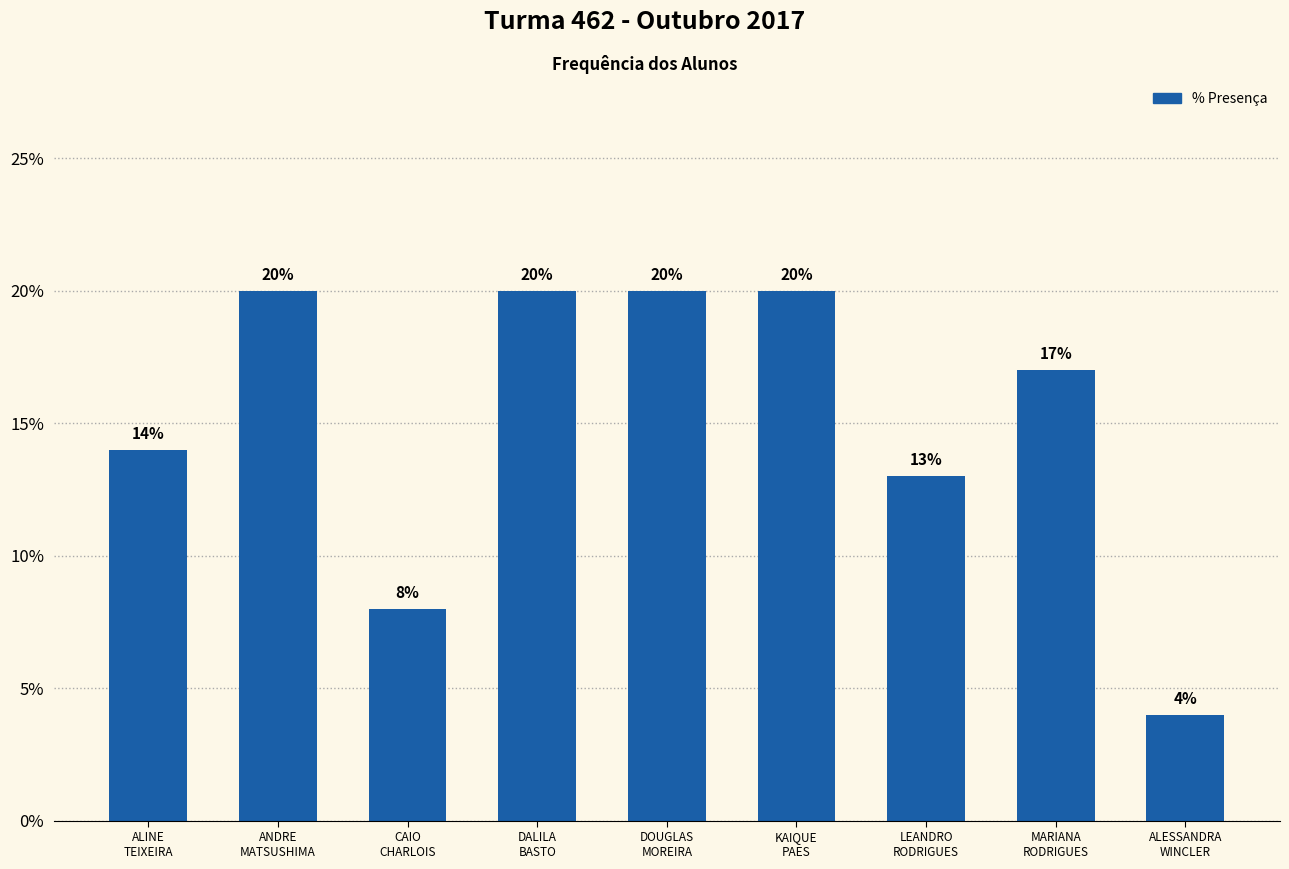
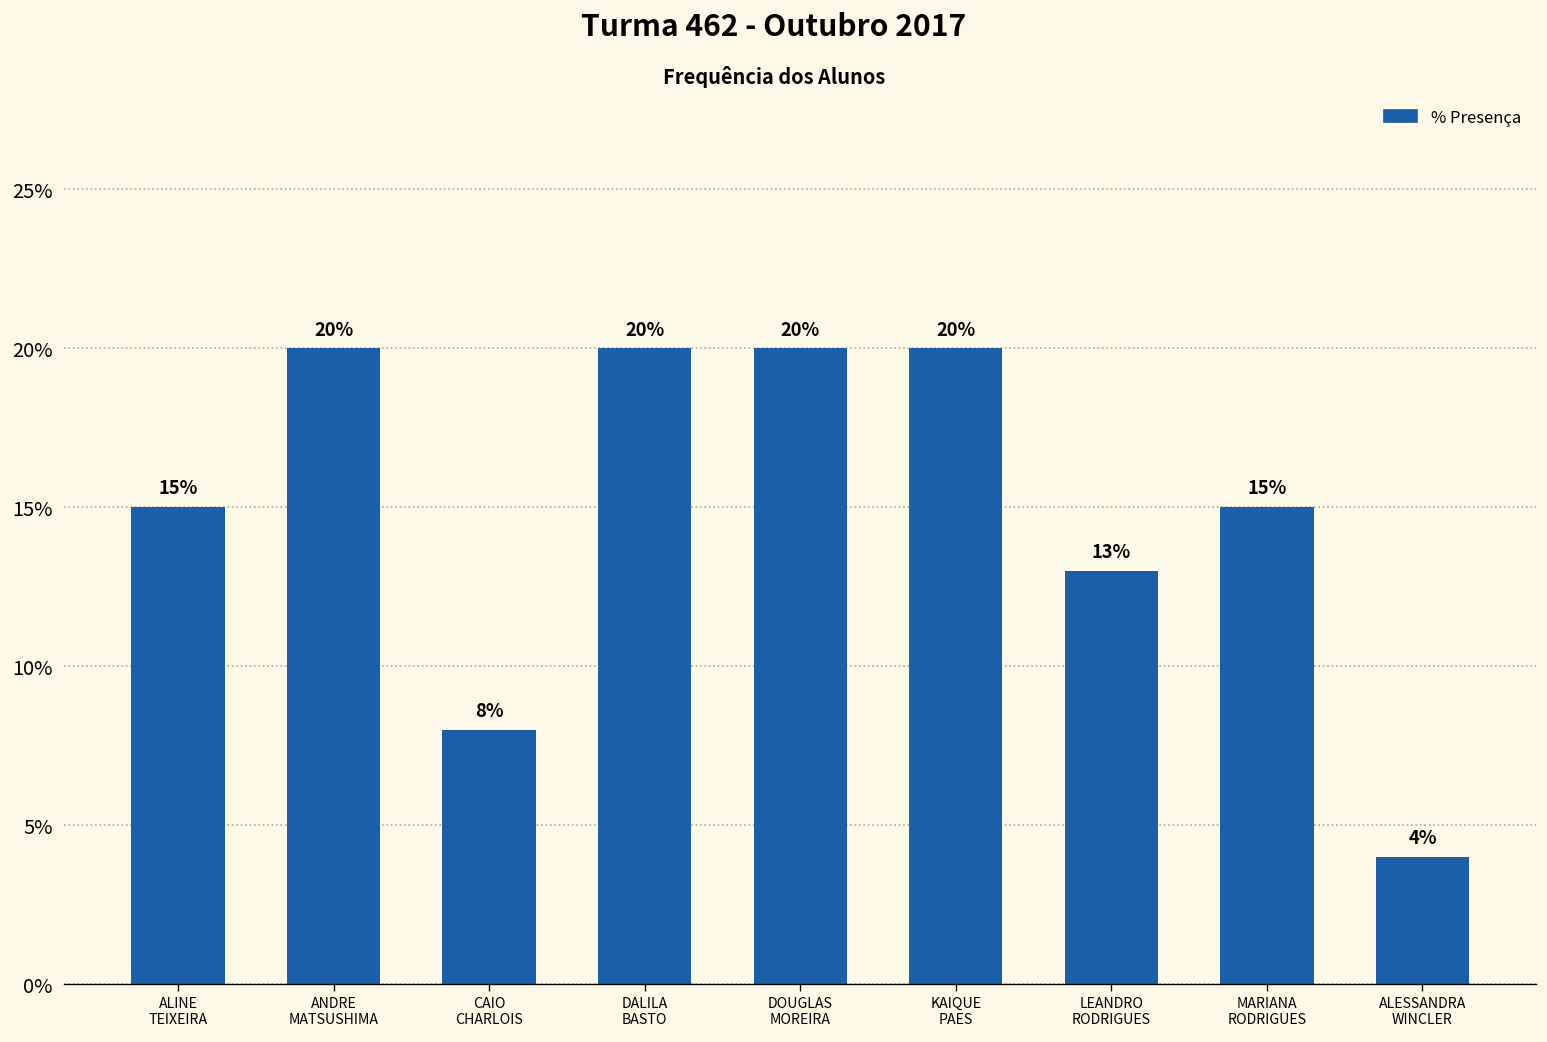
ALINE TEIXEIRA: 14% -> 15%
MARIANA RODRIGUES: 17% -> 15%
